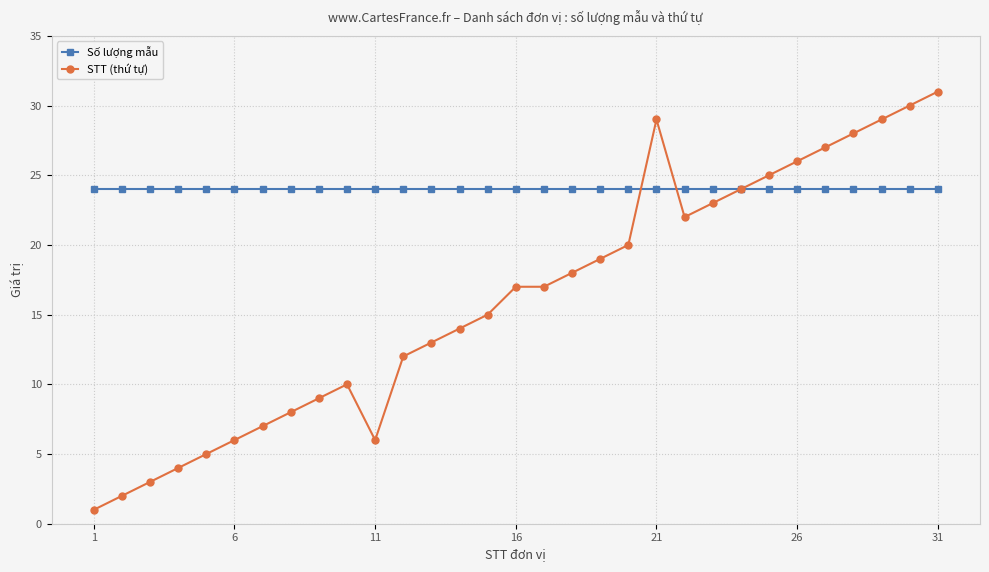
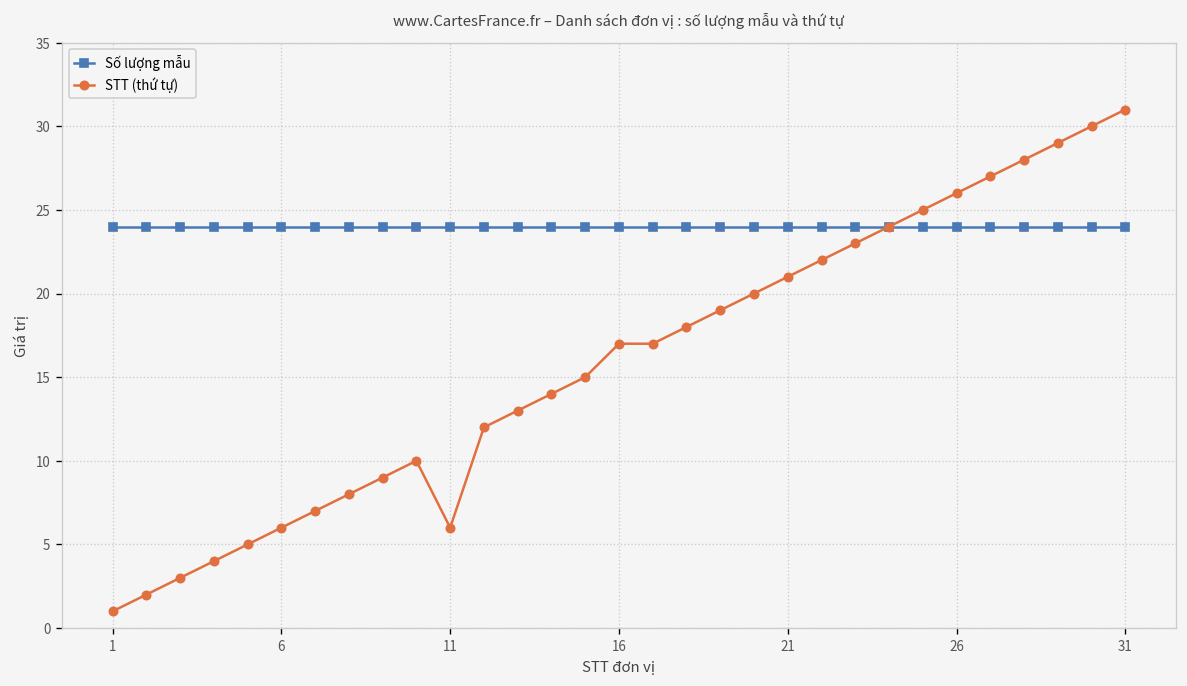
STT (thứ tự), 21: 29 -> 21
